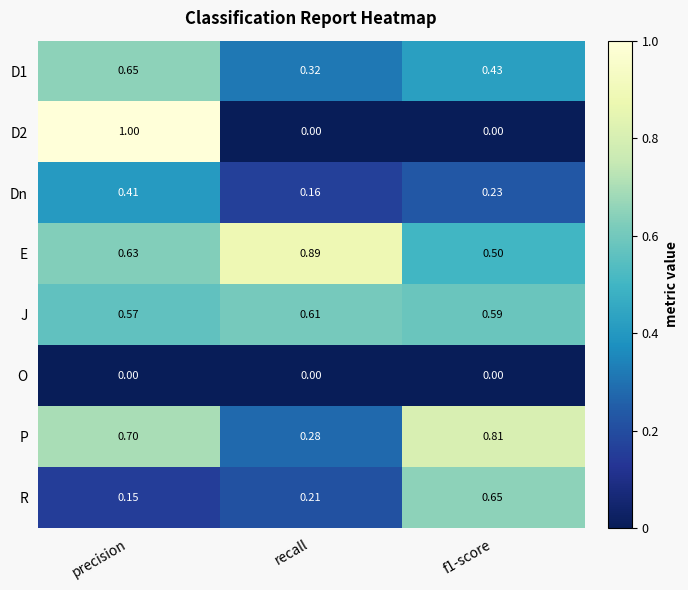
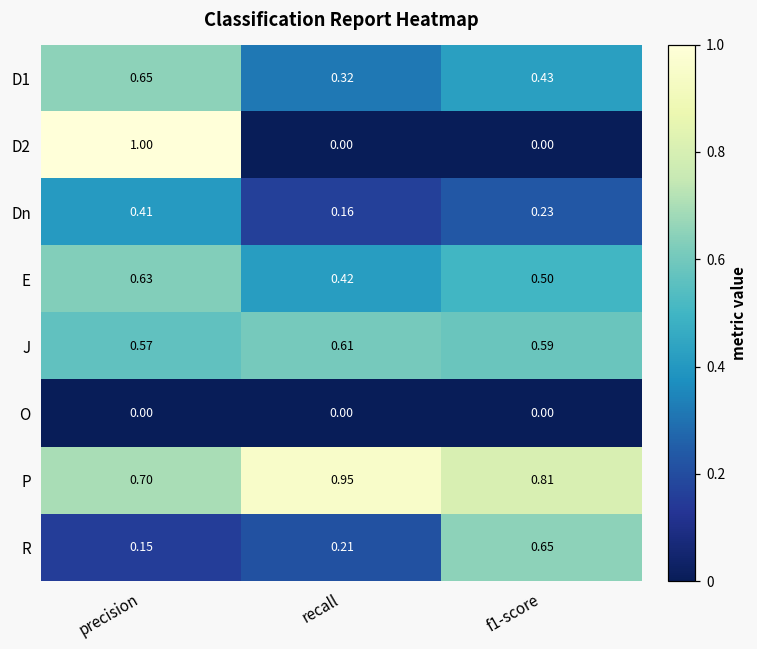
E, recall: 0.89 -> 0.42
P, recall: 0.28 -> 0.95
